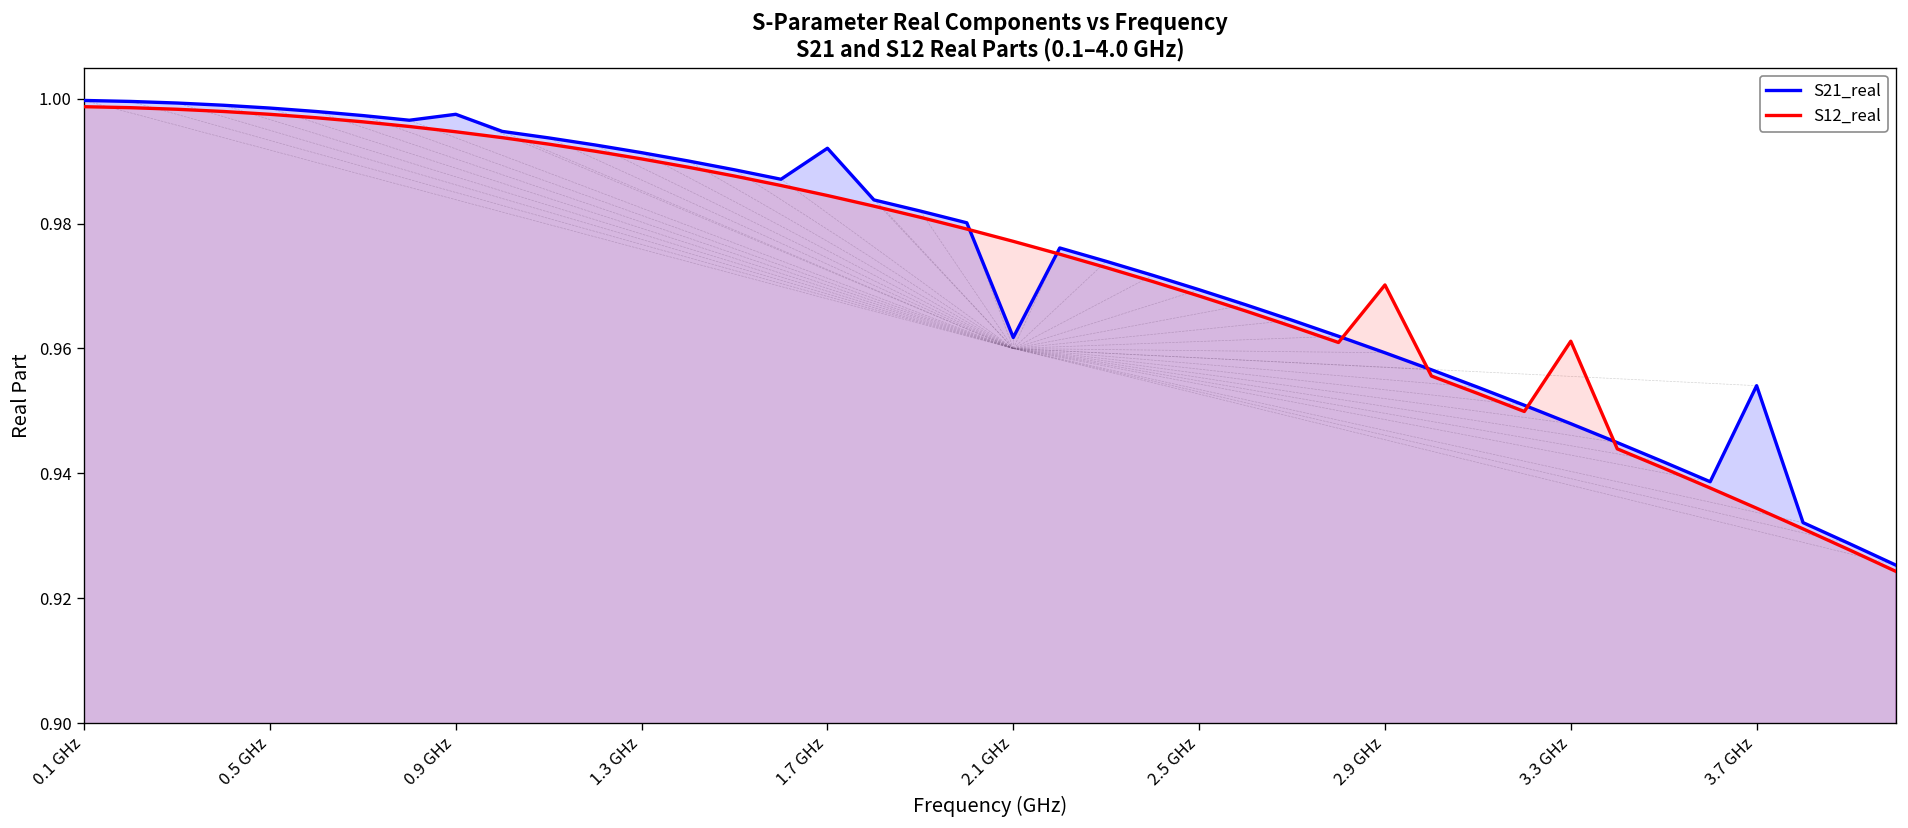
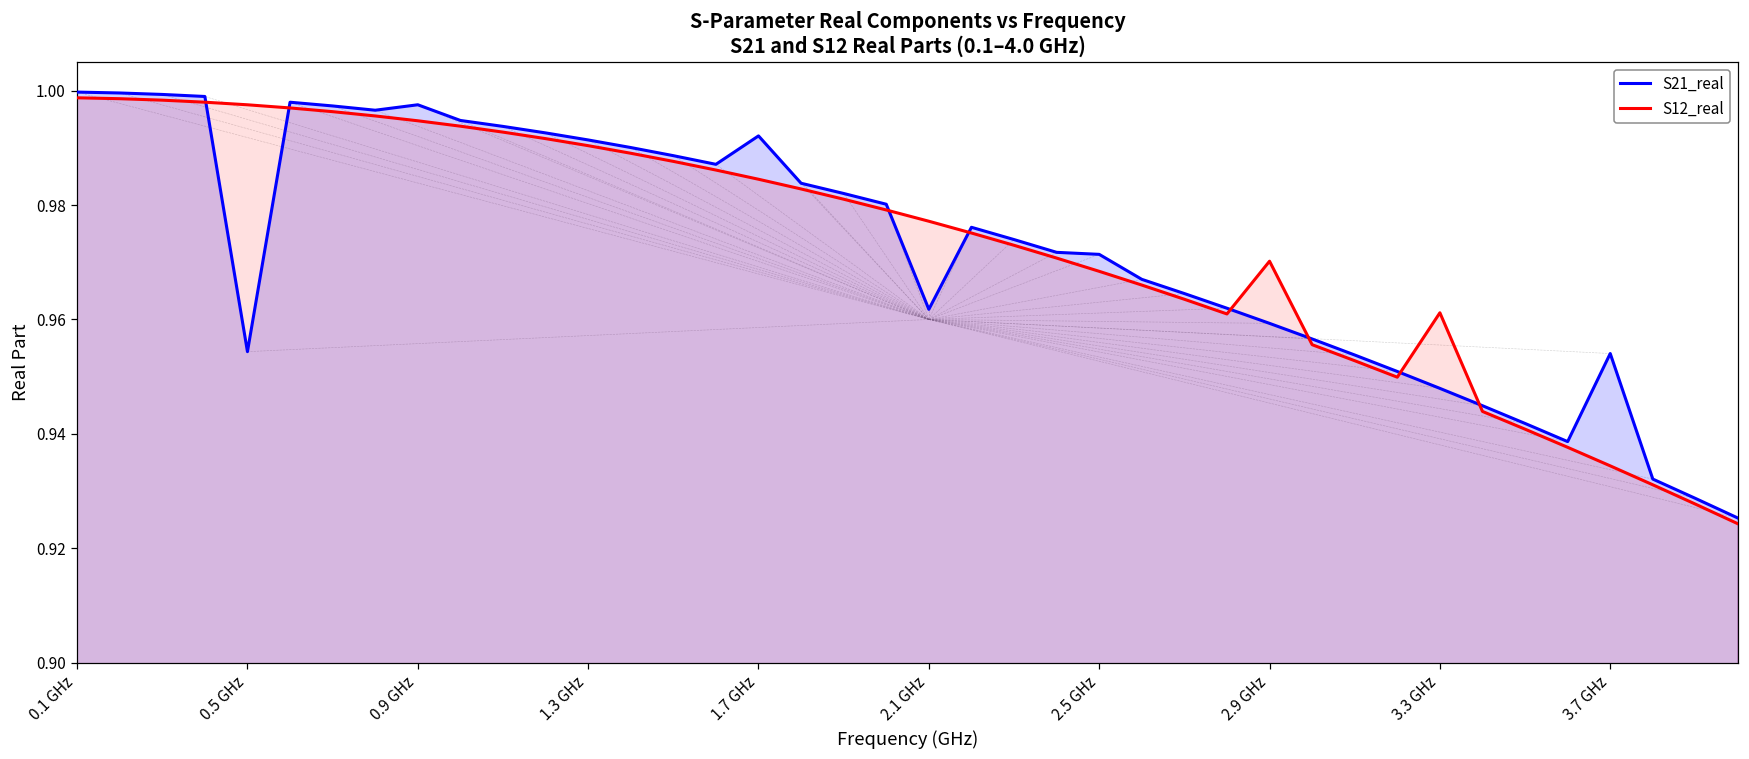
S21_real, 0.5 GHz: 0.999 -> 0.954
S21_real, 2.5 GHz: 0.969 -> 0.971
